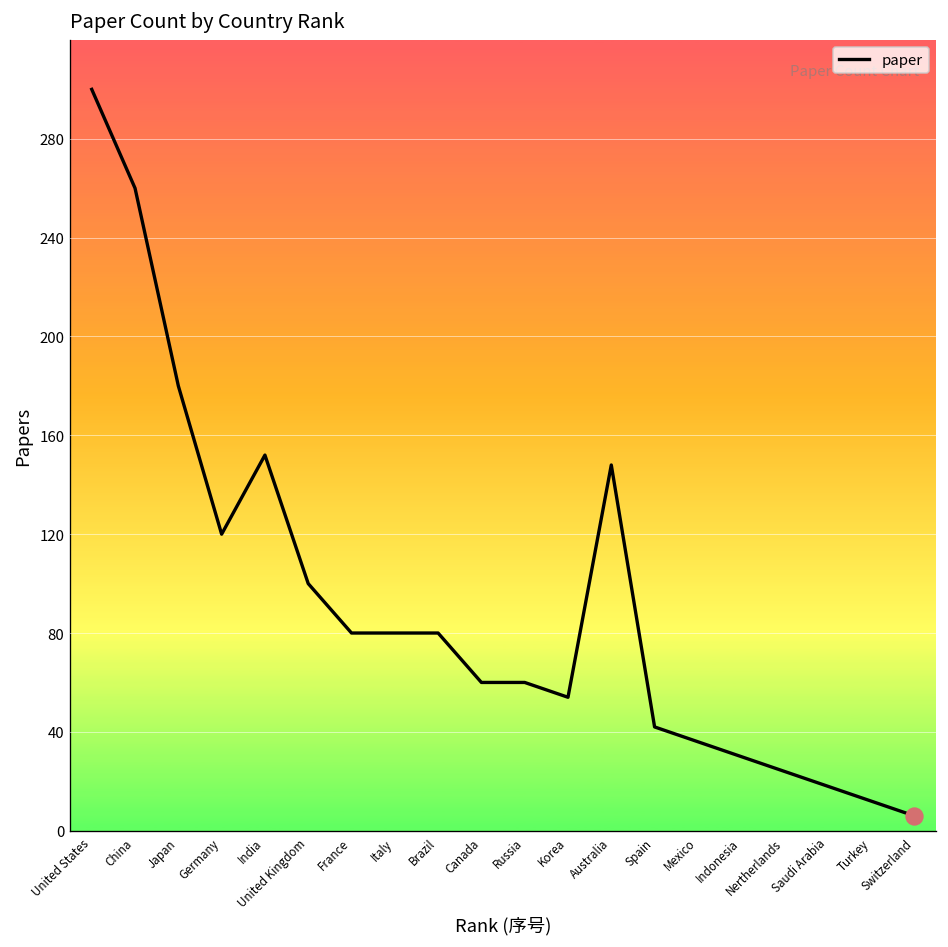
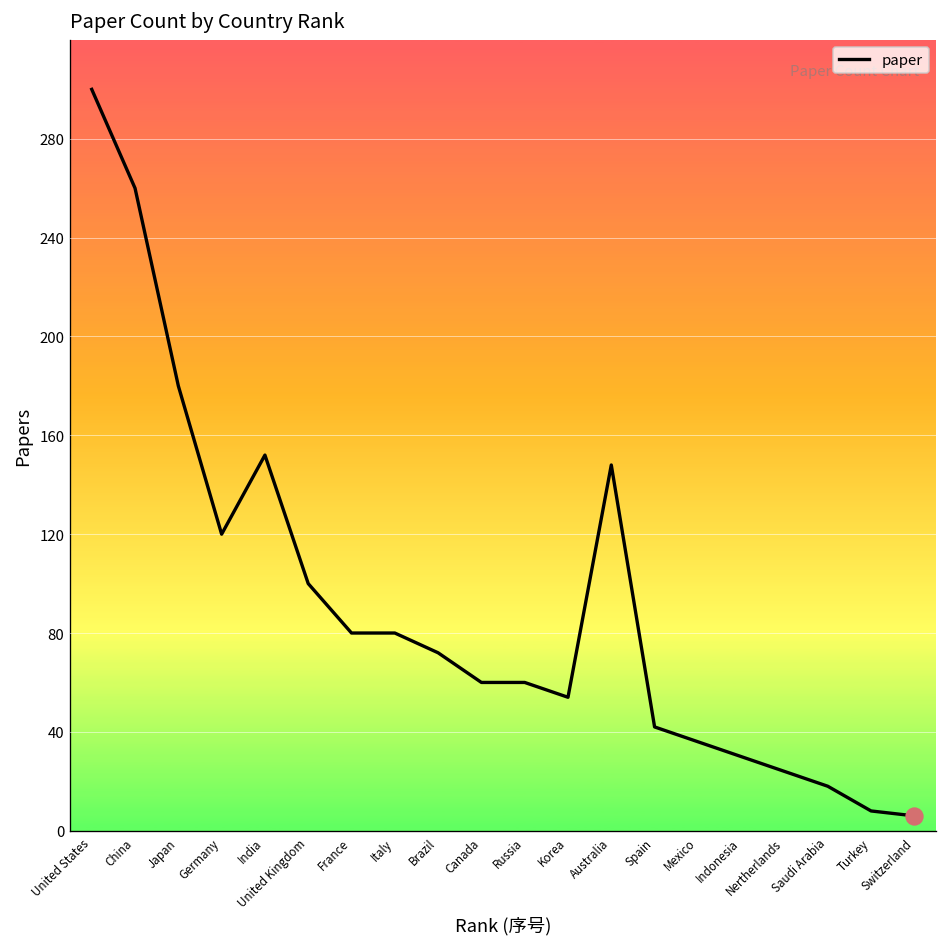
paper, Brazil: 80 -> 72
paper, Turkey: 12 -> 8
